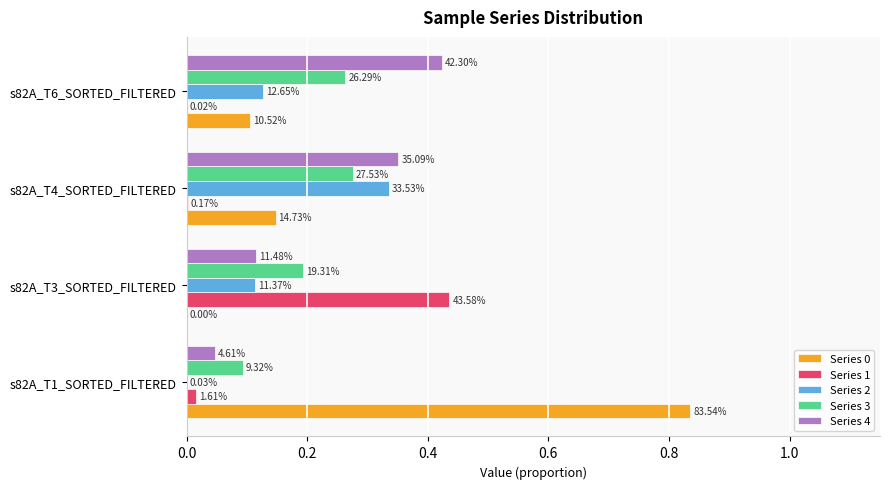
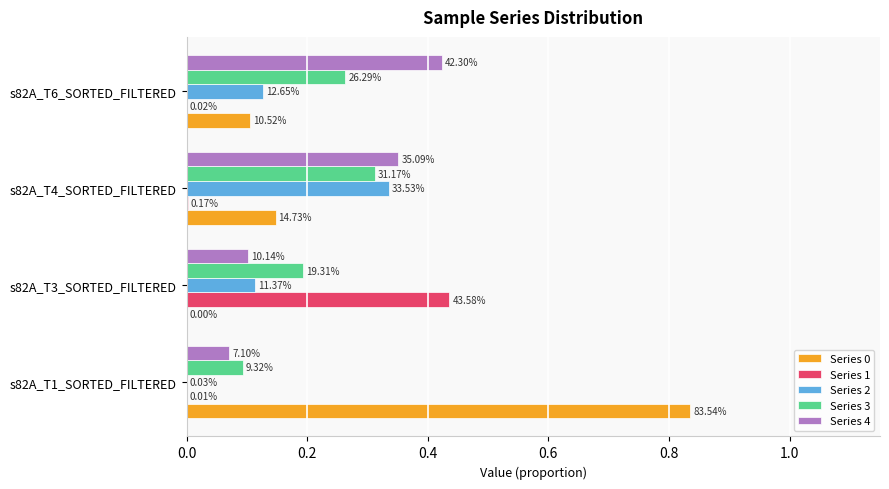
Series 3, s82A_T4_SORTED_FILTERED: 27.53% -> 31.17%
Series 4, s82A_T3_SORTED_FILTERED: 11.48% -> 10.14%
Series 4, s82A_T1_SORTED_FILTERED: 4.61% -> 7.10%
Series 1, s82A_T1_SORTED_FILTERED: 1.61% -> 0.01%
